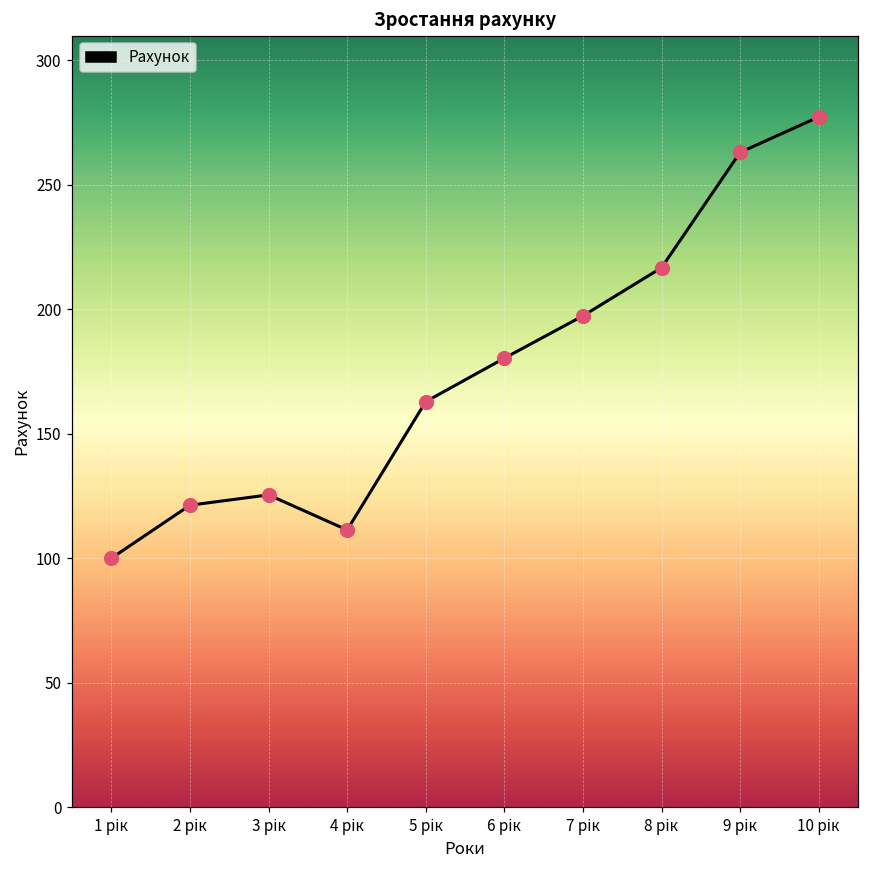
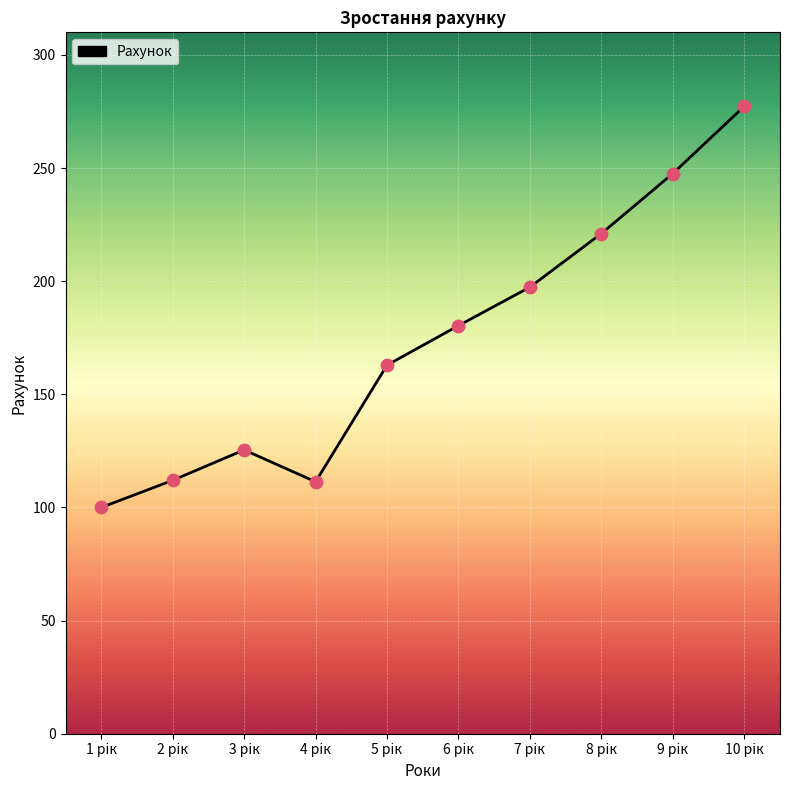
2 рік: 121 -> 112
8 рік: 217 -> 221
9 рік: 263 -> 248
